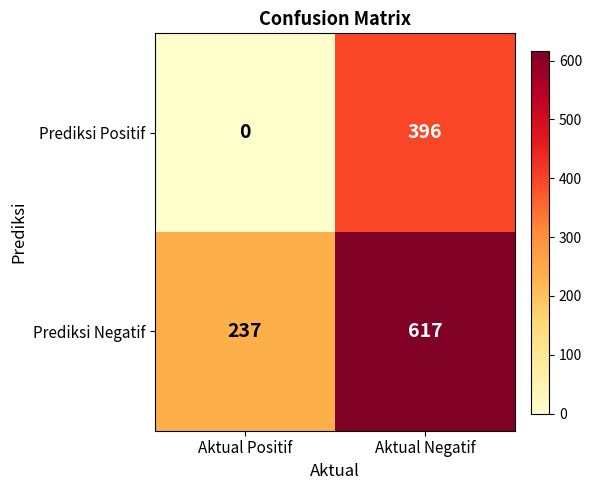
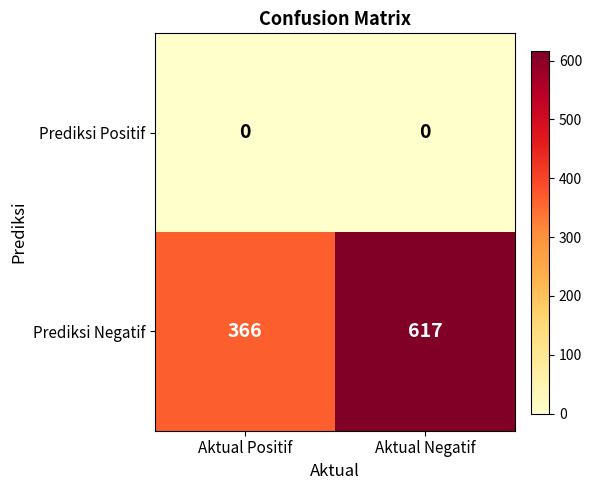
Prediksi Positif, Aktual Negatif: 396 -> 0
Prediksi Negatif, Aktual Positif: 237 -> 366
